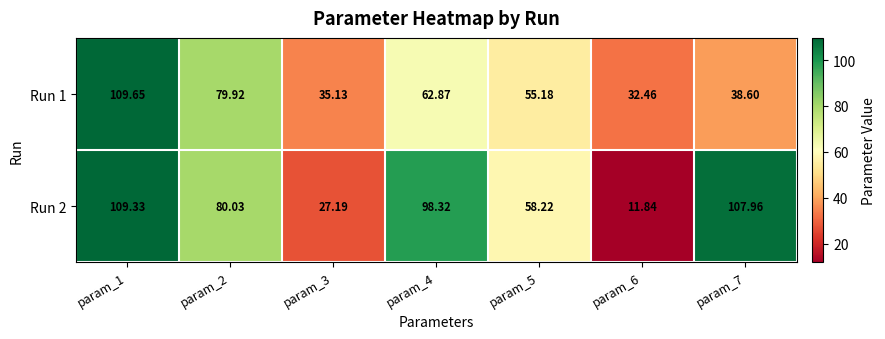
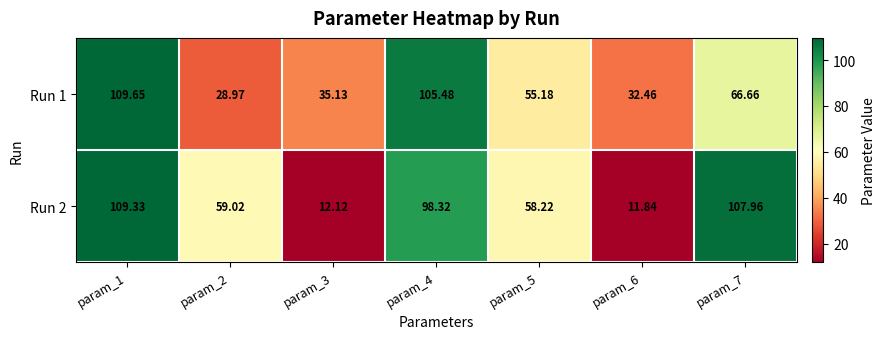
Run 1, param_2: 79.92 -> 28.97
Run 1, param_4: 62.87 -> 105.48
Run 1, param_7: 38.60 -> 66.66
Run 2, param_2: 80.03 -> 59.02
Run 2, param_3: 27.19 -> 12.12
